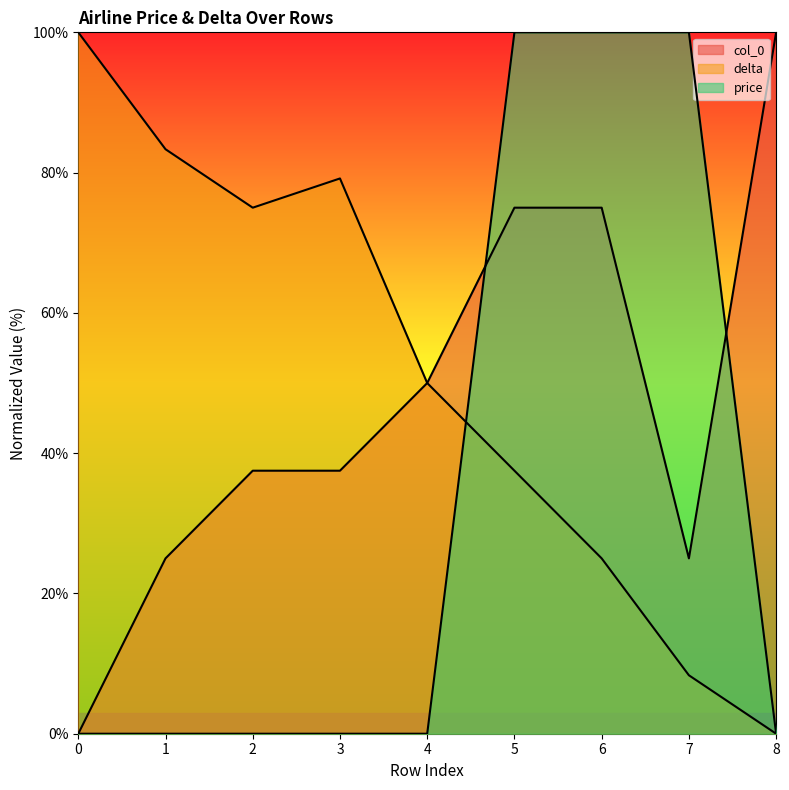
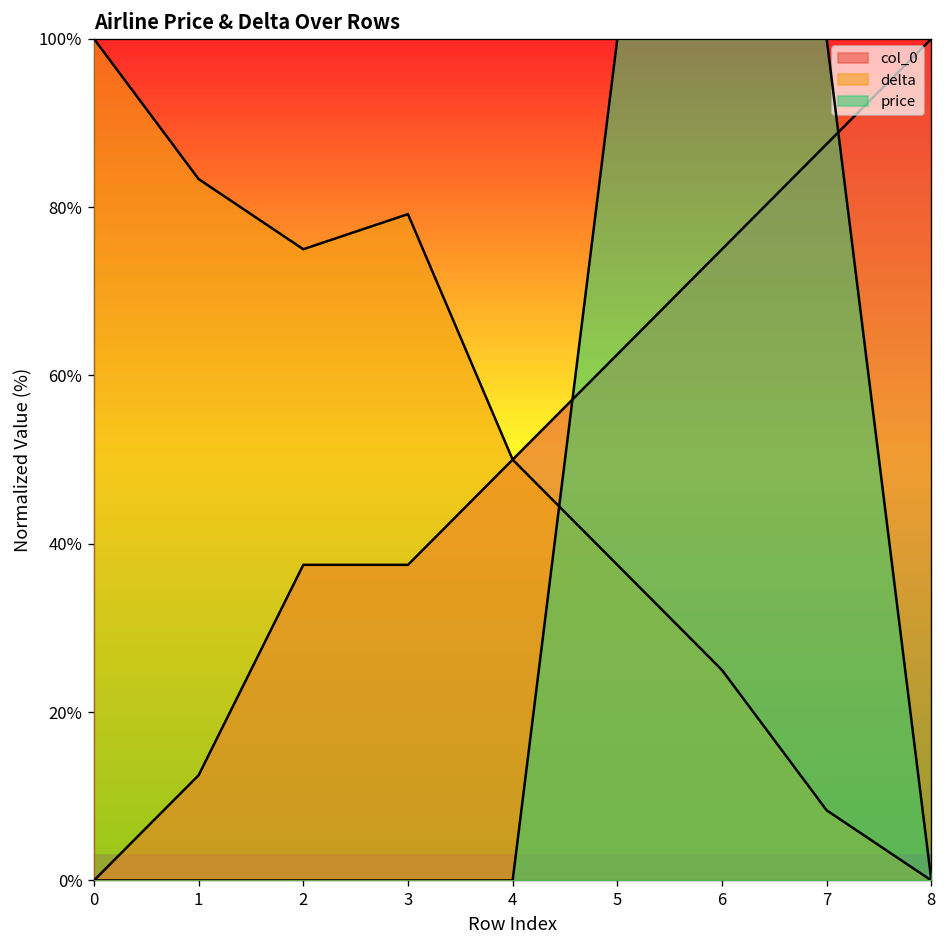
col_0, 1: 25% -> 13%
col_0, 5: 75% -> 63%
col_0, 7: 25% -> 88%
